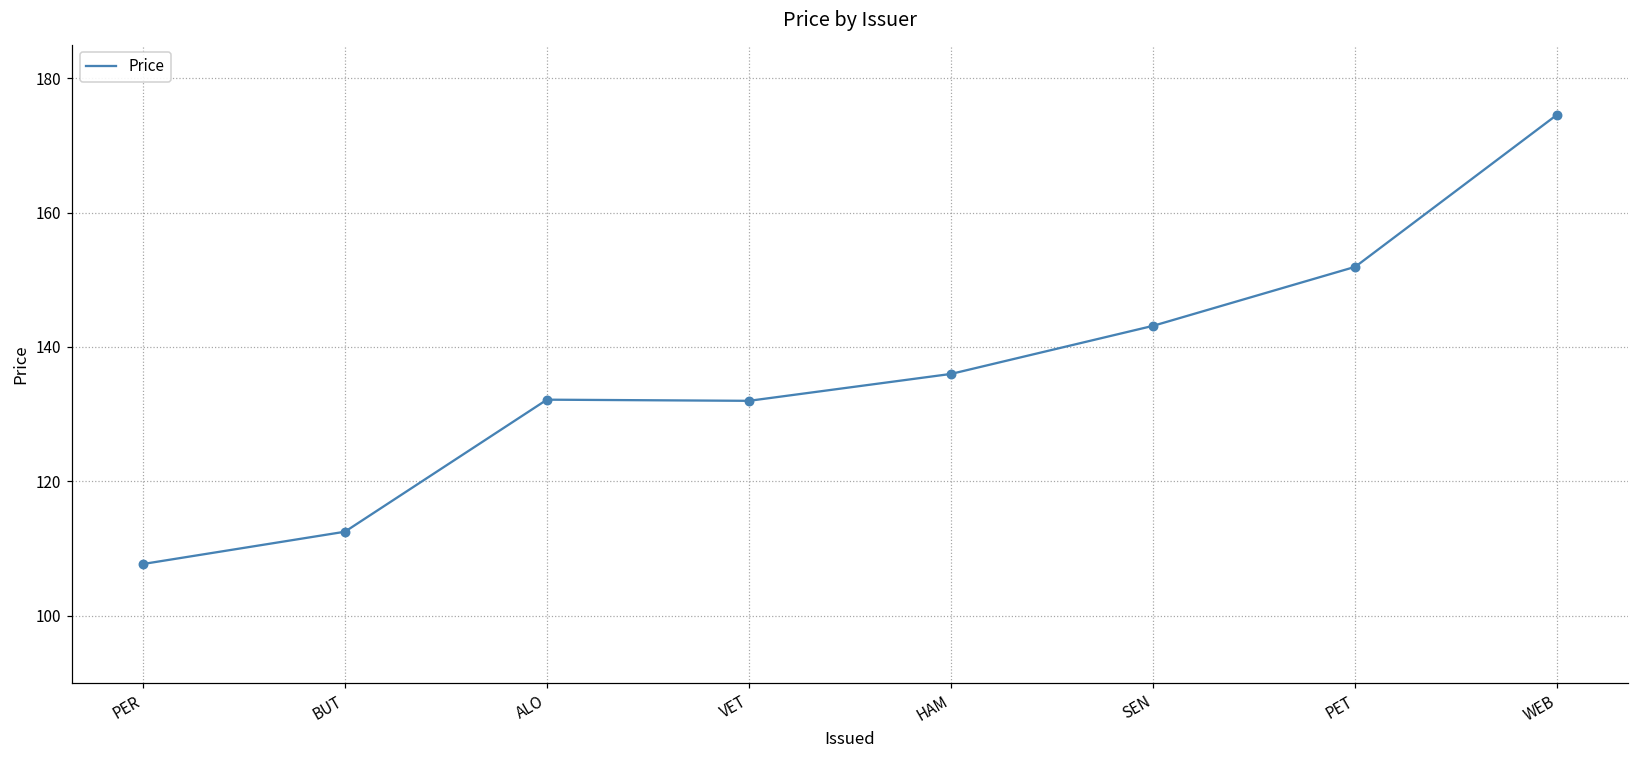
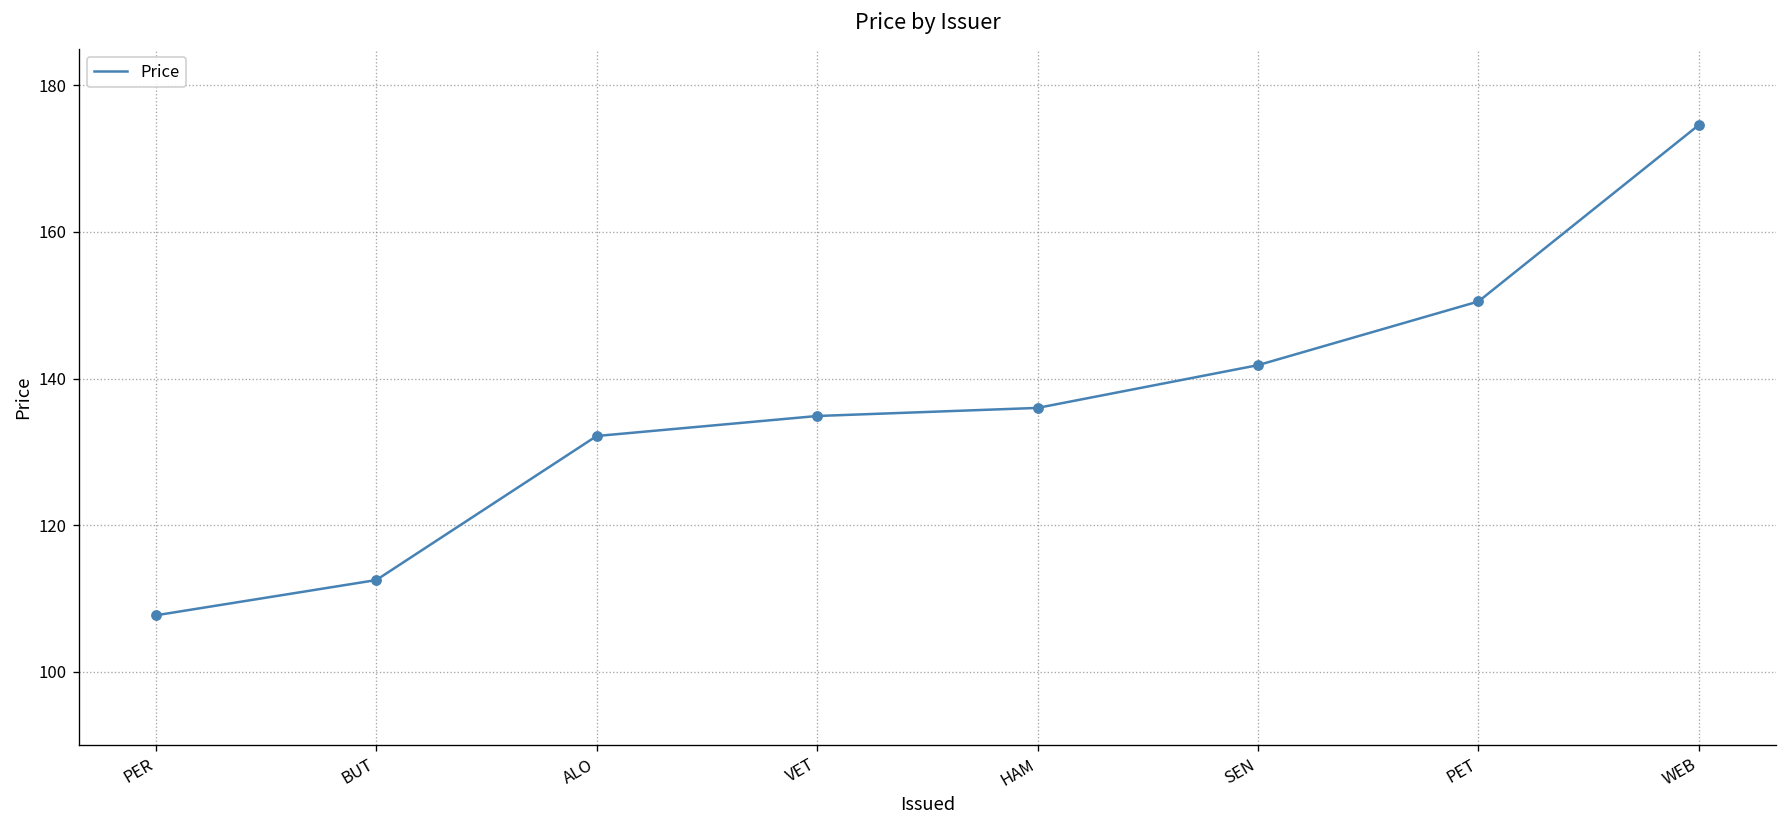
VET: 132 -> 135
SEN: 143 -> 142
PET: 152 -> 151
